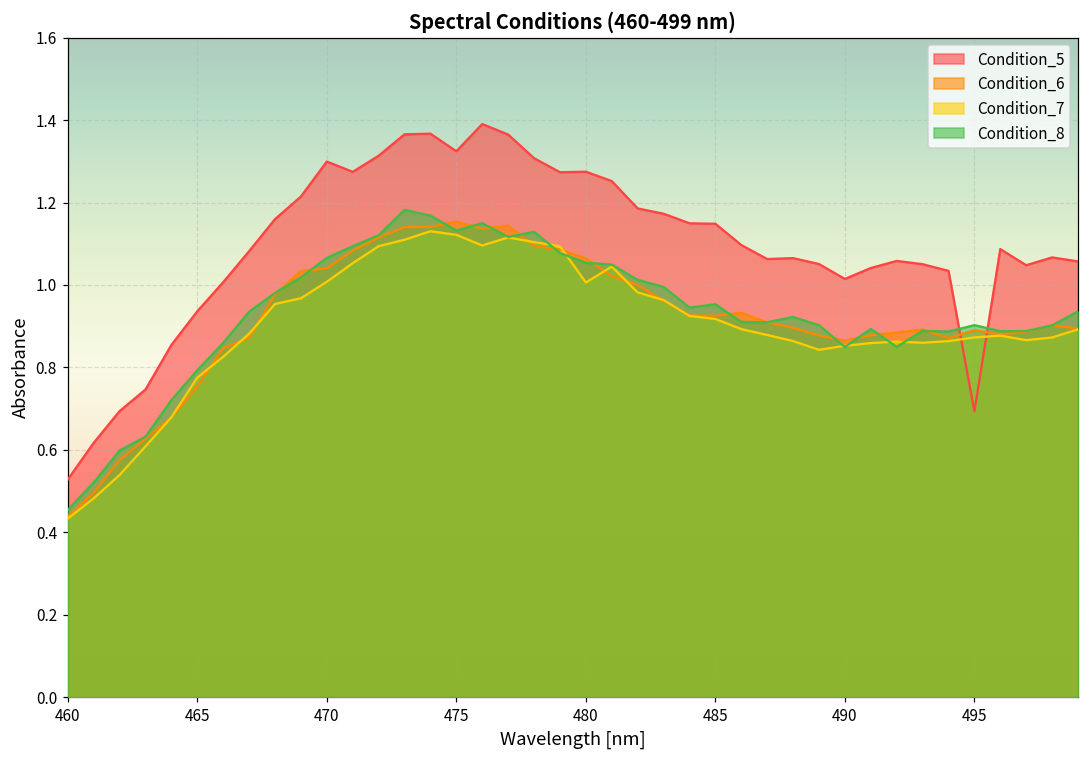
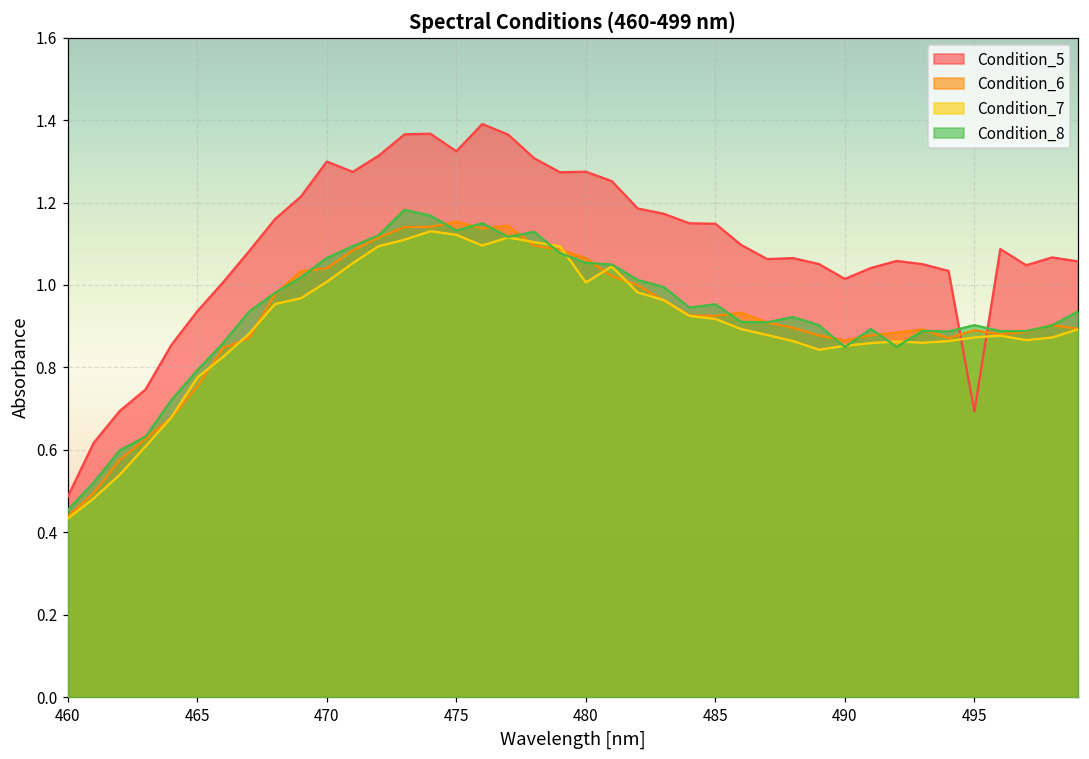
Condition_5, 460: 0.53 -> 0.49
